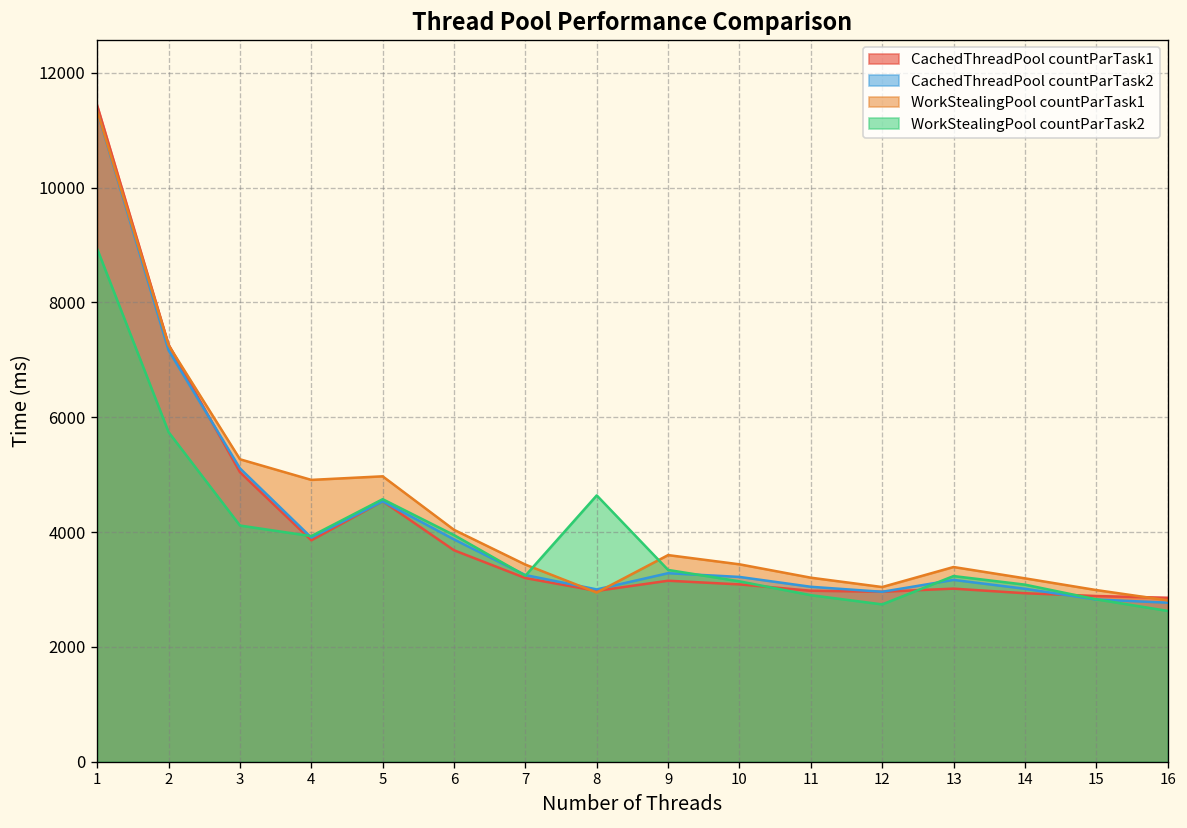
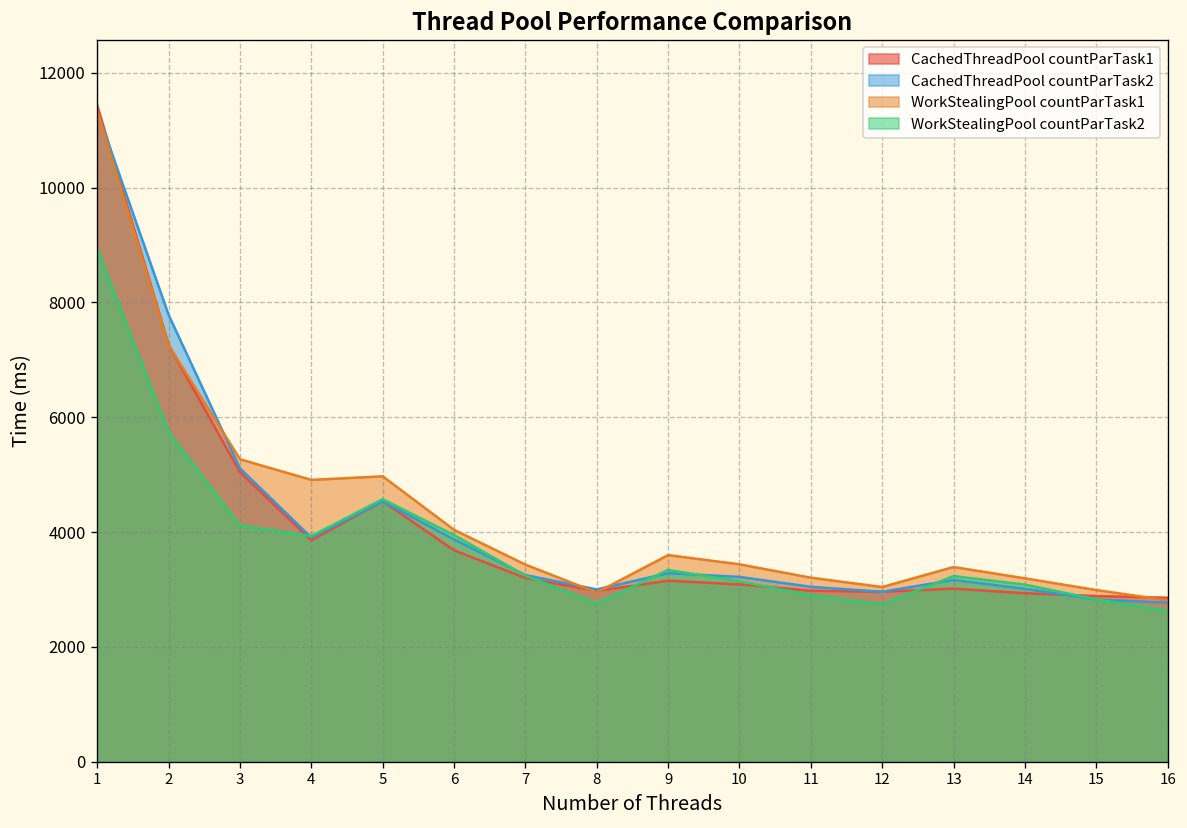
CachedThreadPool countParTask2, 2: 7200 -> 7800
WorkStealingPool countParTask2, 8: 4600 -> 2800
